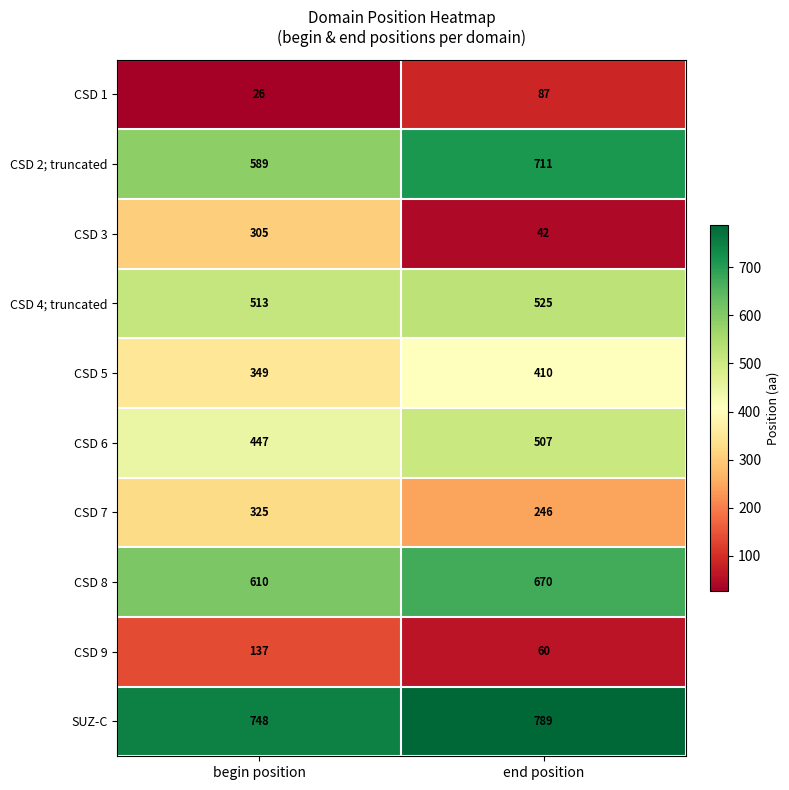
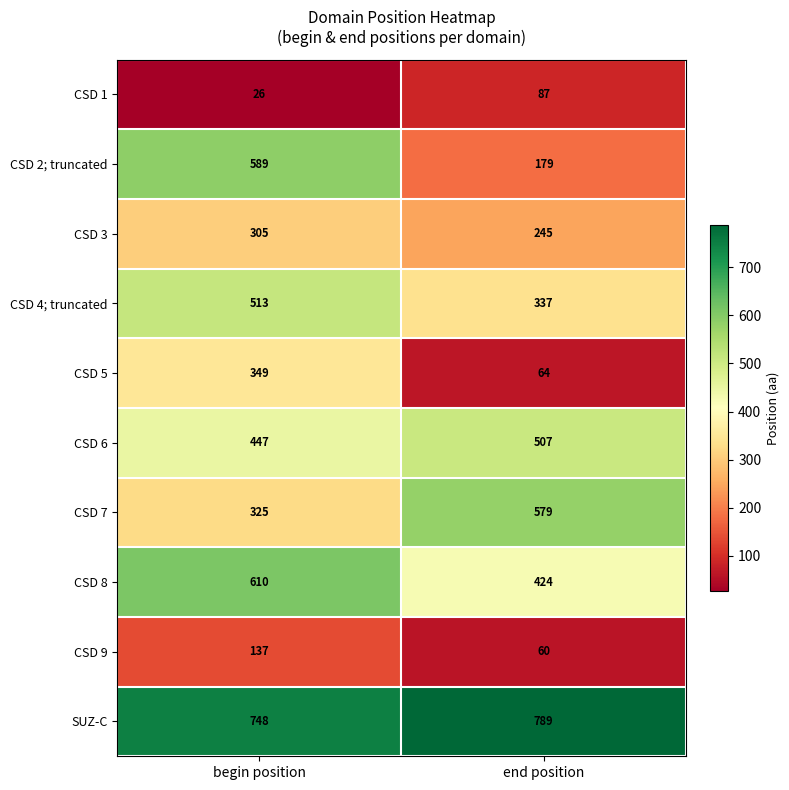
CSD 2; truncated, end position: 711 -> 179
CSD 3, end position: 42 -> 245
CSD 4; truncated, end position: 525 -> 337
CSD 5, end position: 410 -> 64
CSD 7, end position: 246 -> 579
CSD 8, end position: 670 -> 424
